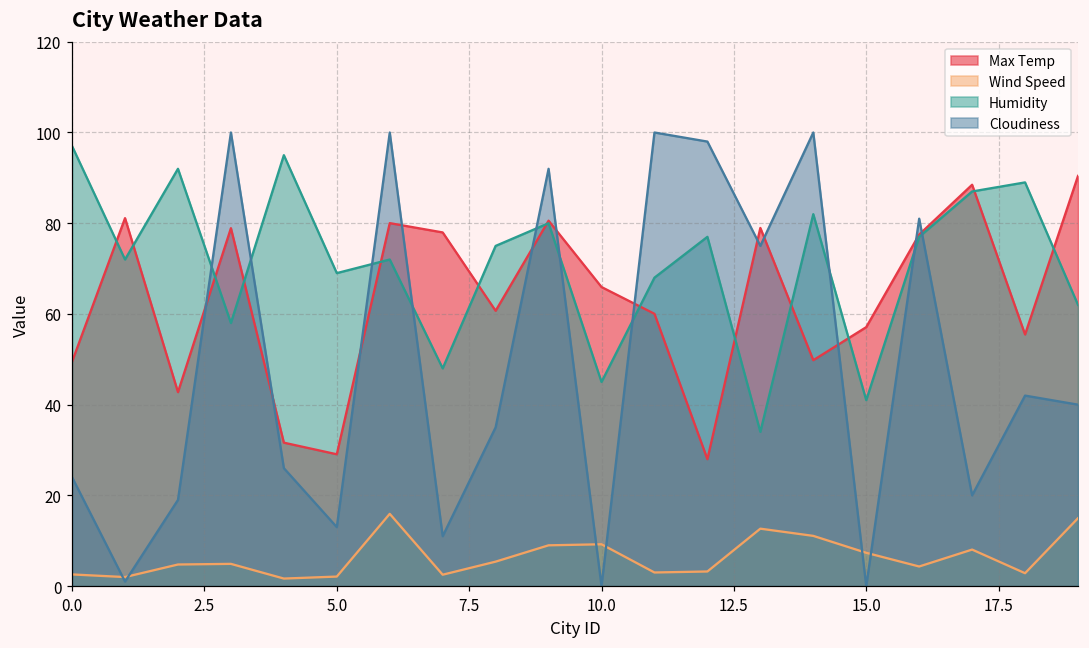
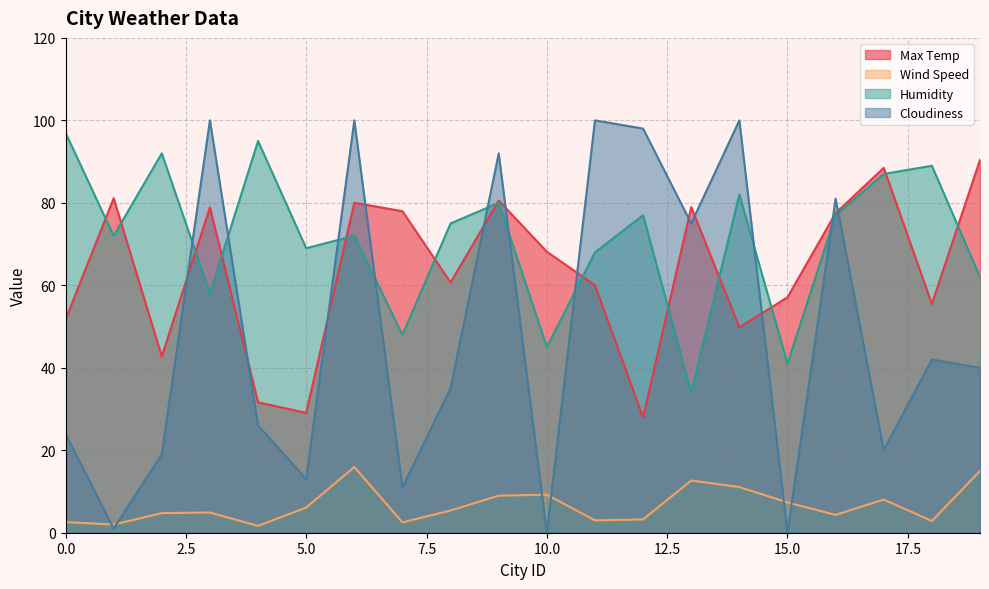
Max Temp, 0.0: 49 -> 52
Wind Speed, 5.0: 2 -> 6
Max Temp, 10.0: 66 -> 68
